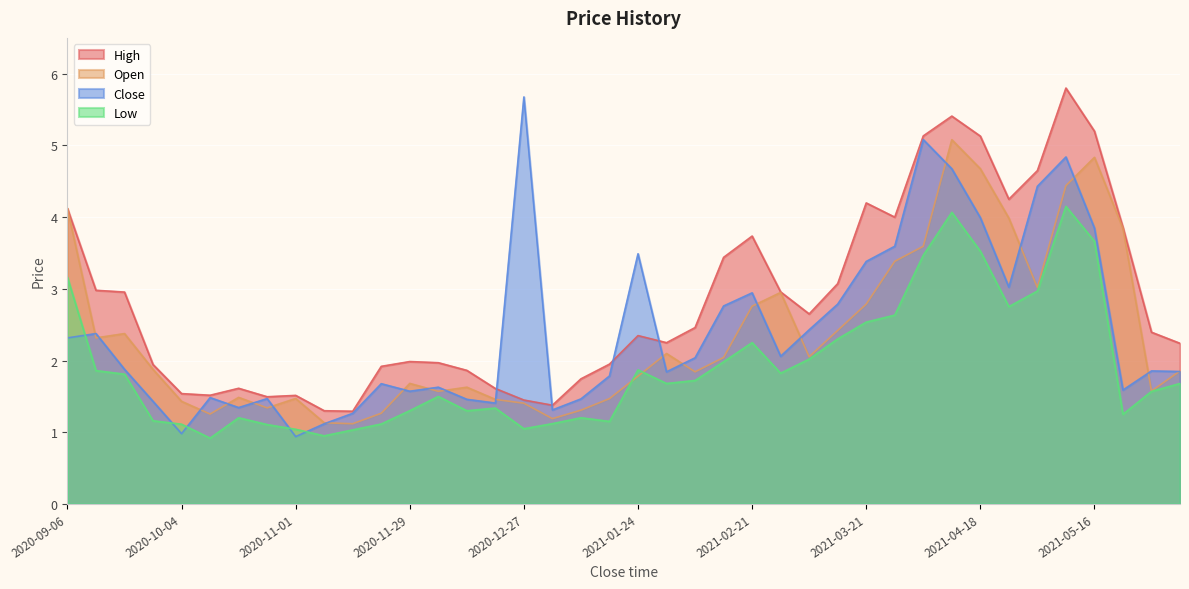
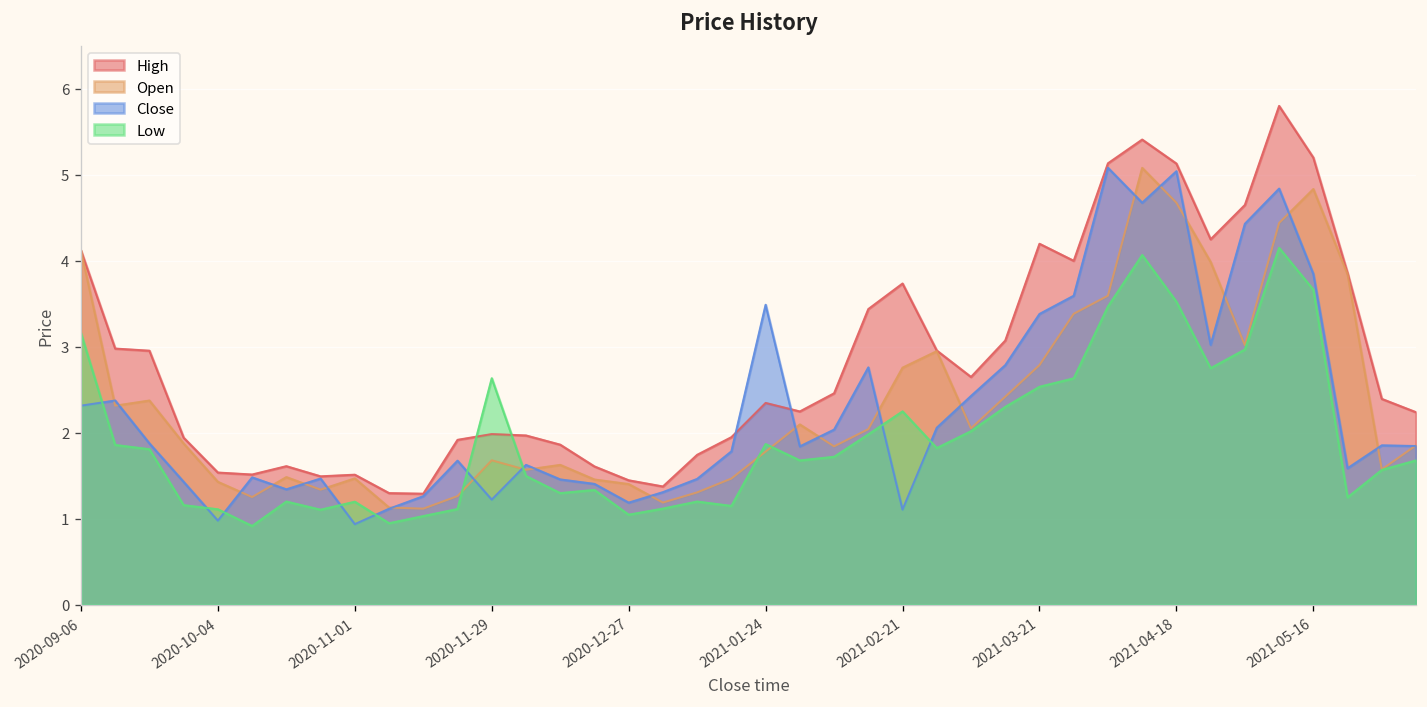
Low, 2020-11-01: 1.0 -> 1.2
Close, 2020-11-29: 1.6 -> 1.2
Low, 2020-11-29: 1.3 -> 2.6
Close, 2020-12-27: 5.7 -> 1.2
Close, 2021-02-21: 2.9 -> 1.1
Close, 2021-04-18: 4.0 -> 5.0
